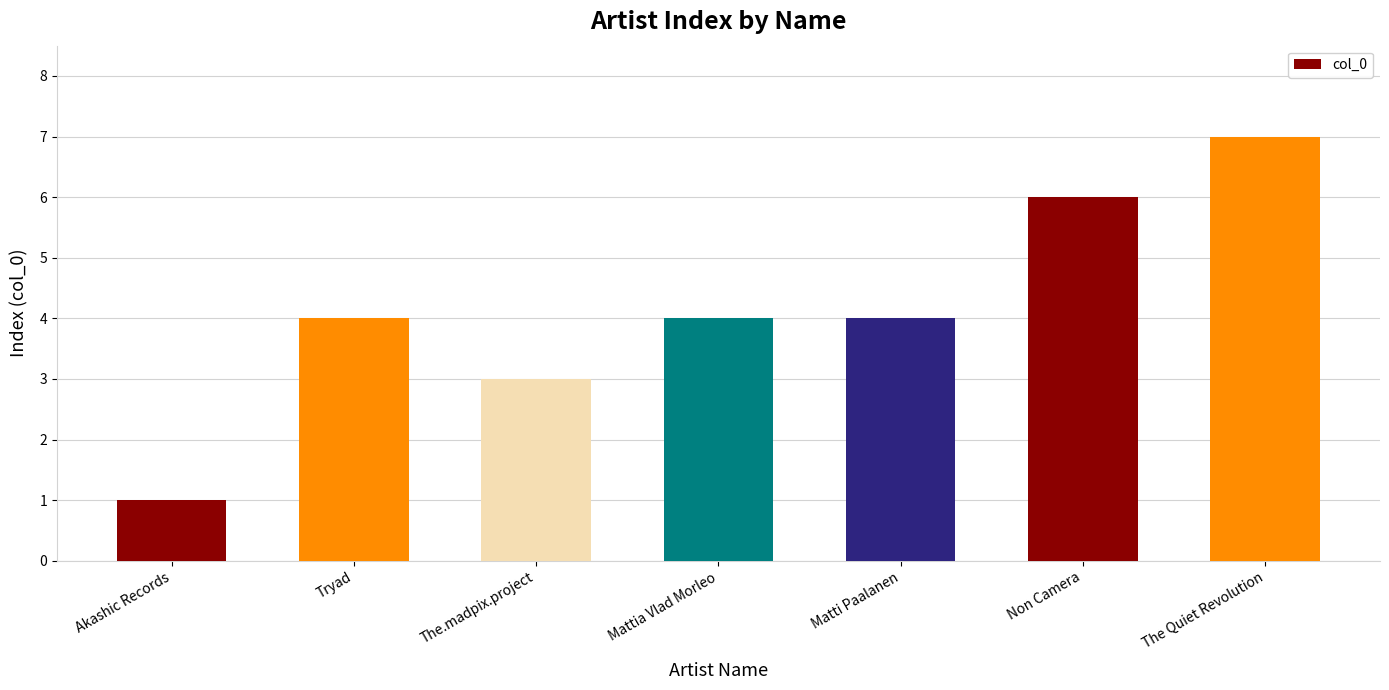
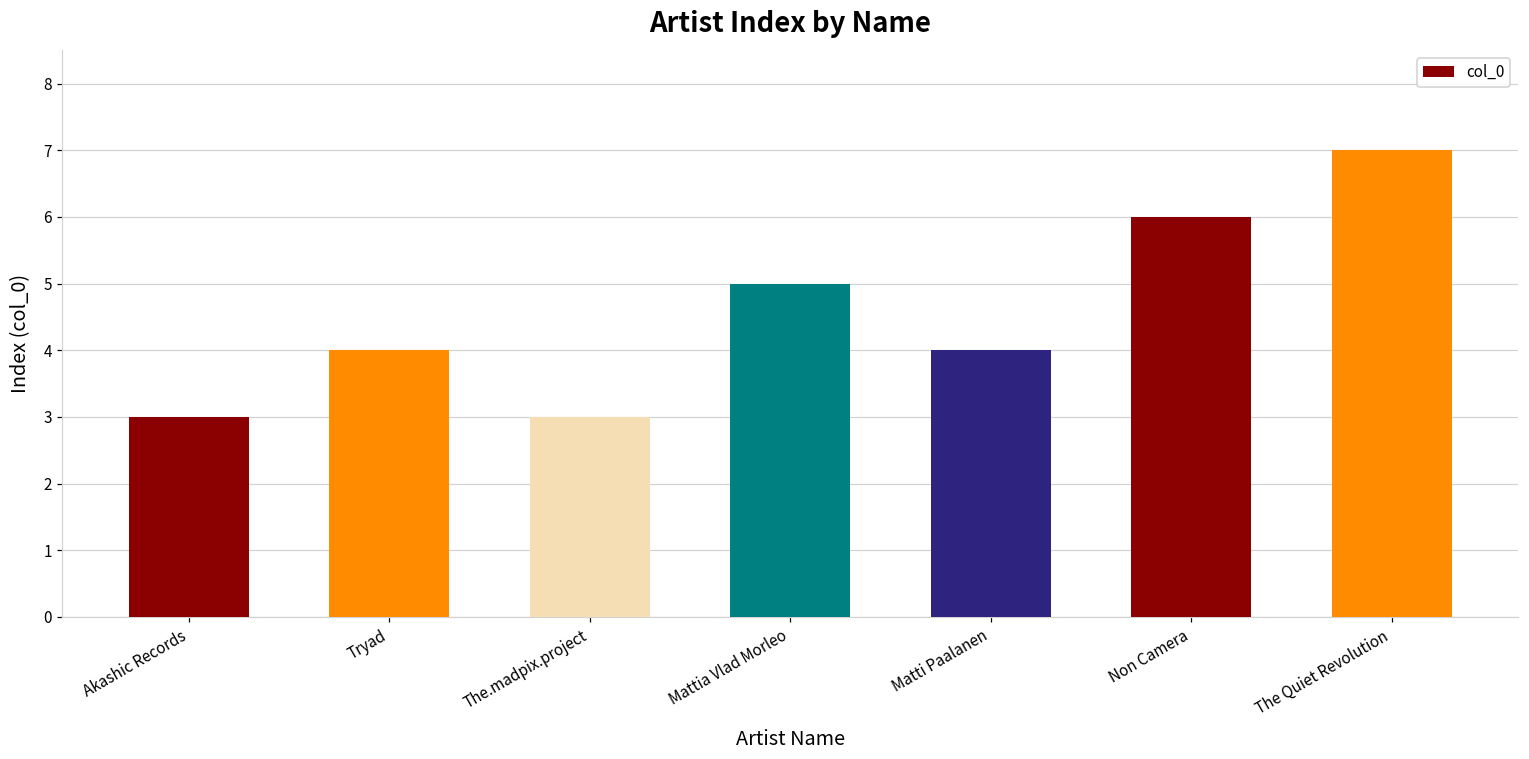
Akashic Records: 1 -> 3
Mattia Vlad Morleo: 4 -> 5
